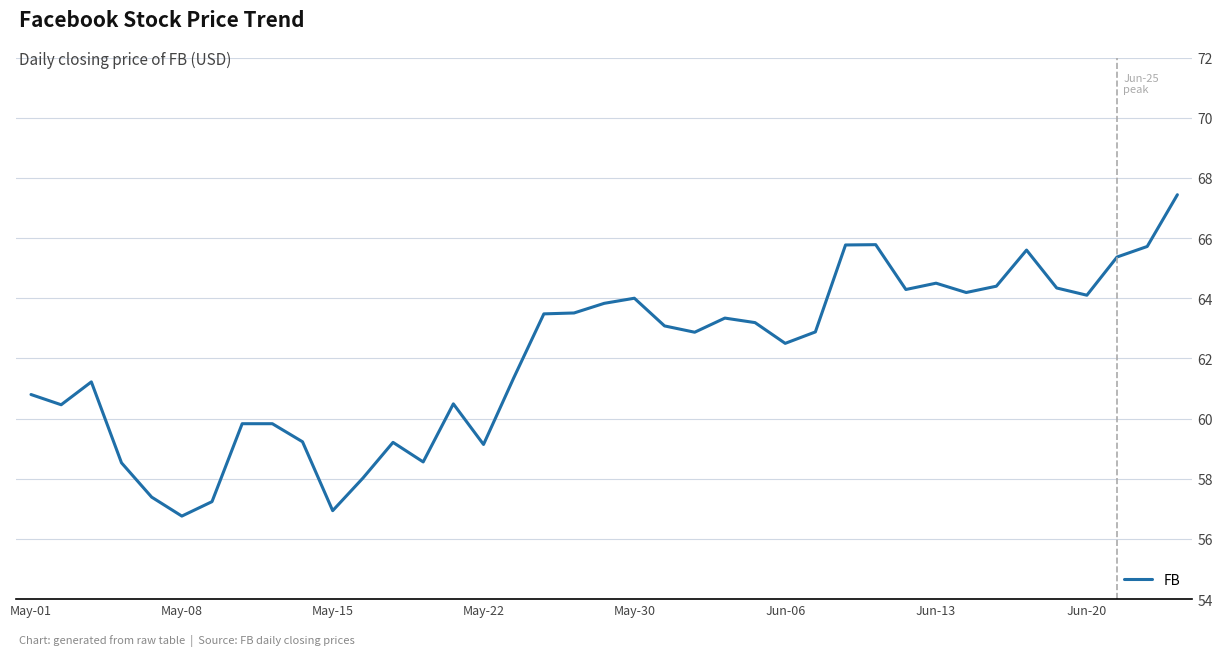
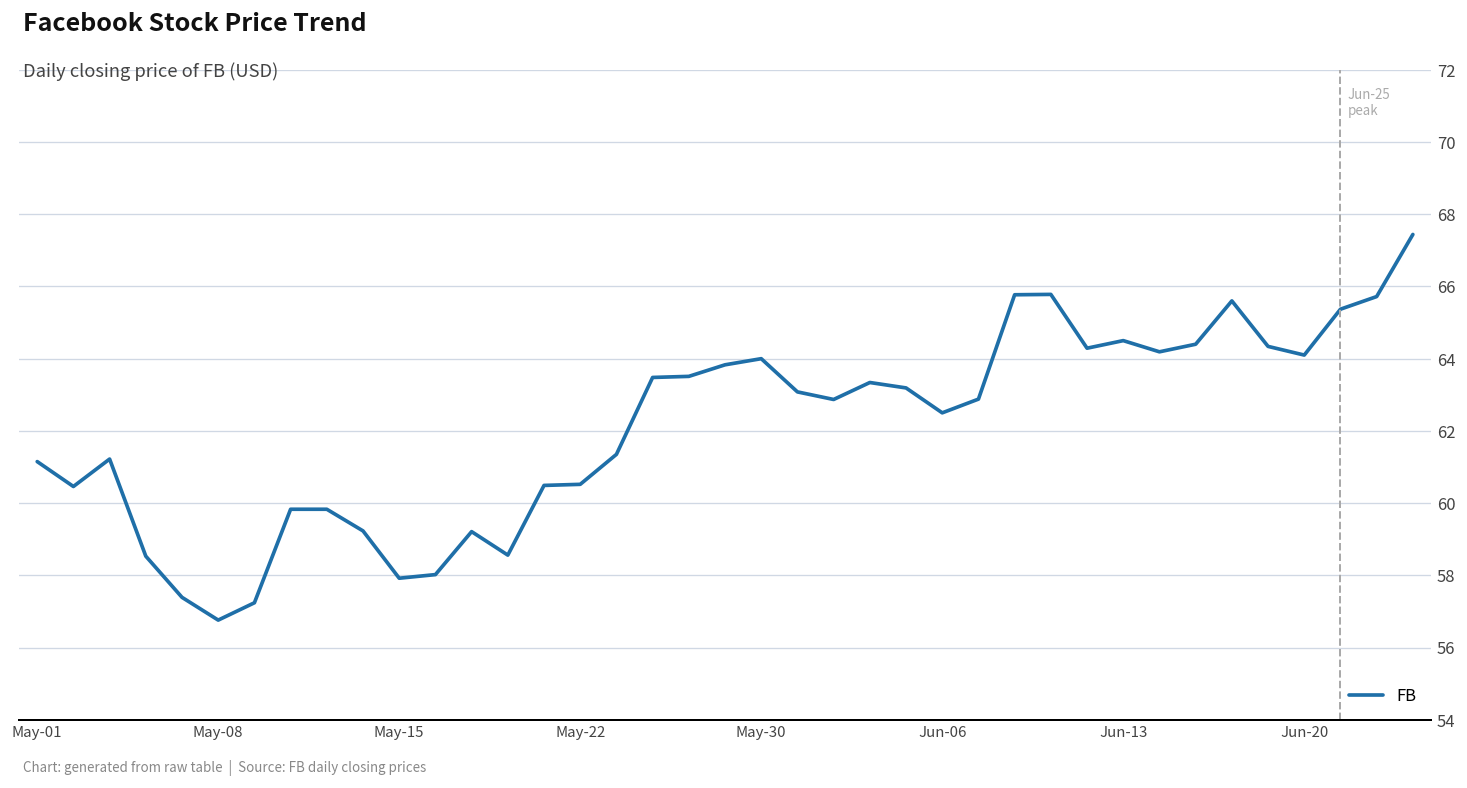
May-01: 60.8 -> 61.2
May-15: 56.9 -> 57.9
May-22: 59.1 -> 60.5
